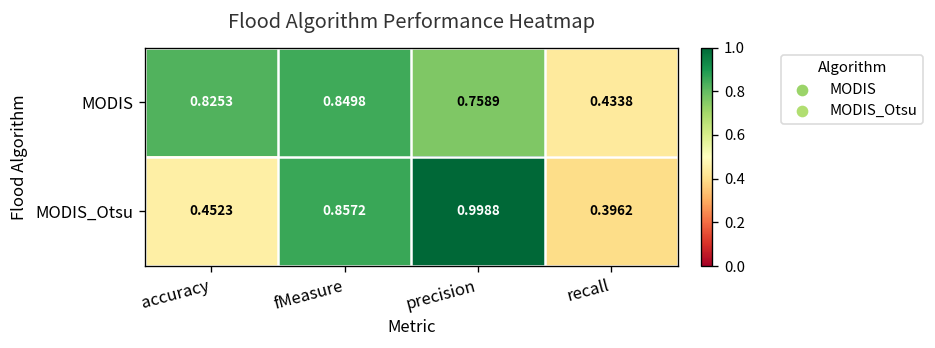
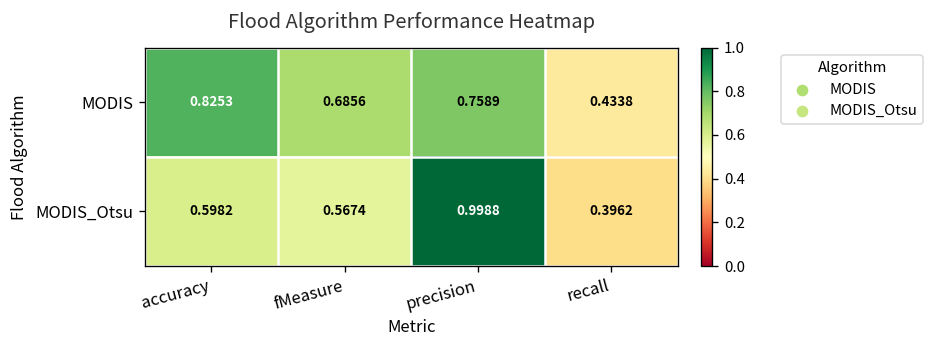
MODIS, fMeasure: 0.8498 -> 0.6856
MODIS_Otsu, accuracy: 0.4523 -> 0.5982
MODIS_Otsu, fMeasure: 0.8572 -> 0.5674
